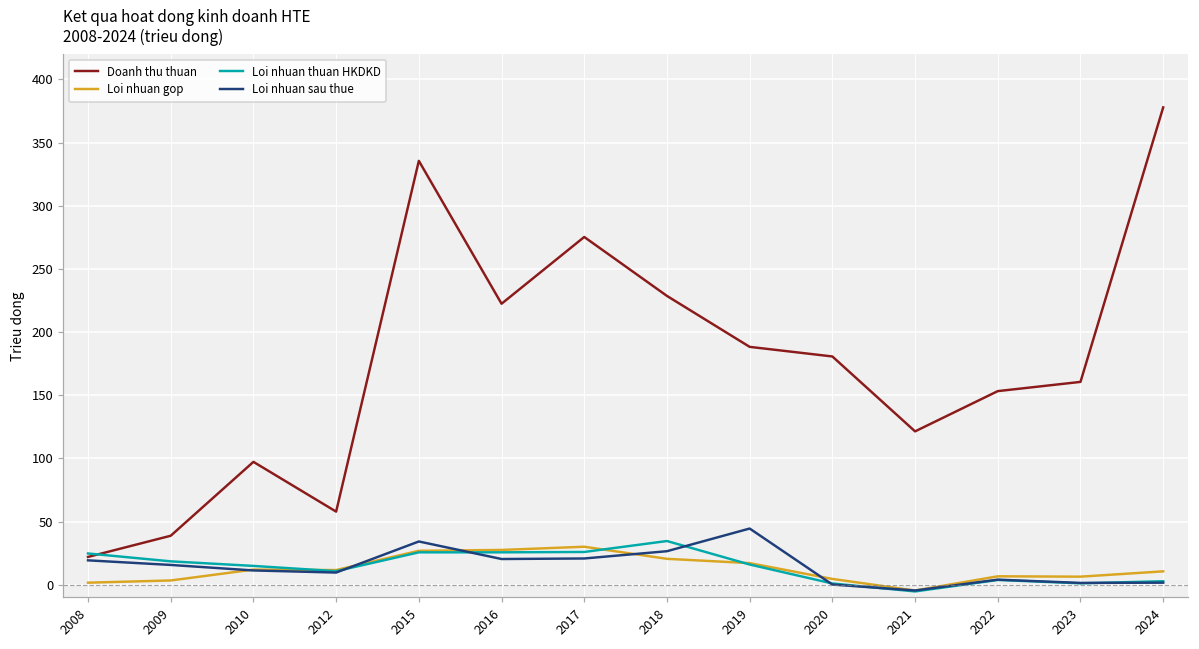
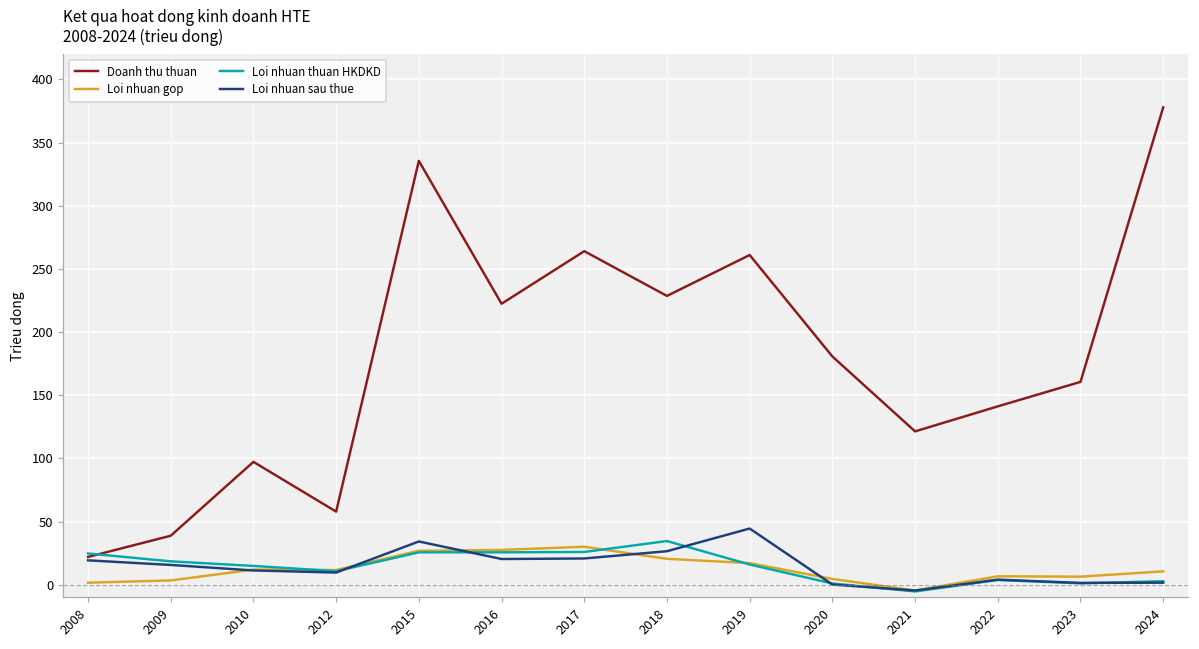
Doanh thu thuan, 2017: 275 -> 264
Doanh thu thuan, 2019: 188 -> 261
Doanh thu thuan, 2022: 153 -> 141
